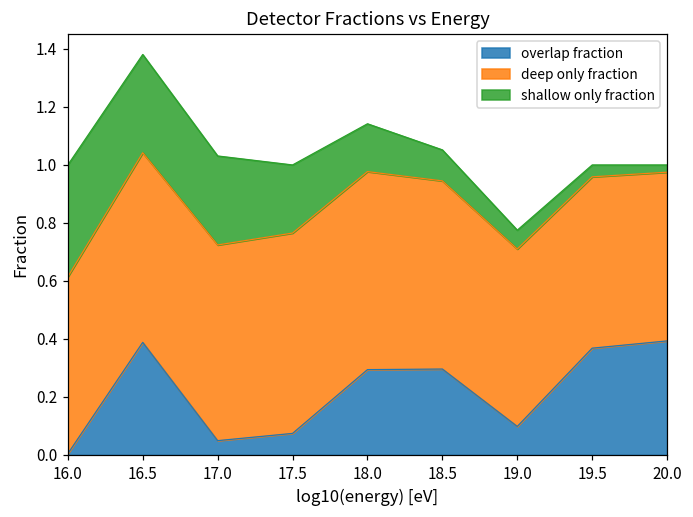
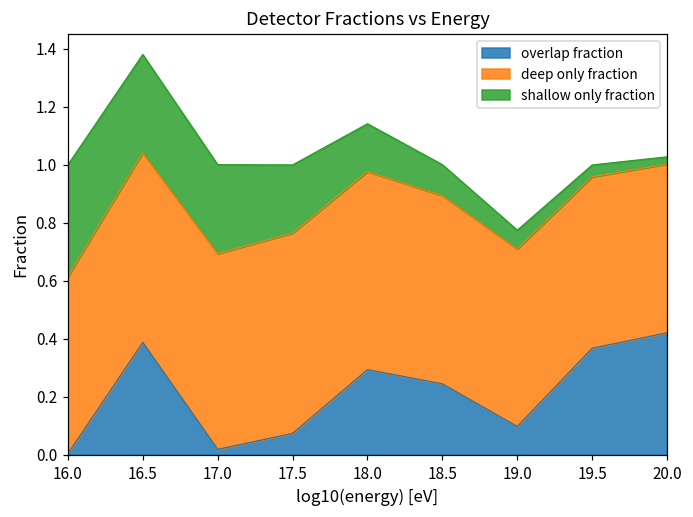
overlap fraction, 17.0: 0.05 -> 0.02
overlap fraction, 18.5: 0.30 -> 0.25
overlap fraction, 20.0: 0.39 -> 0.42
